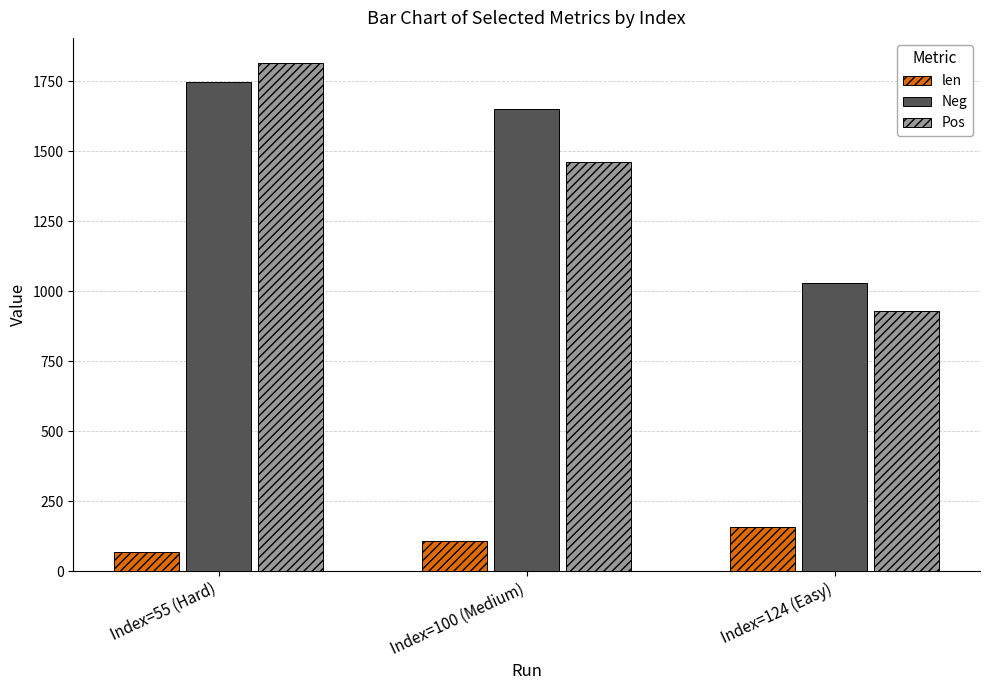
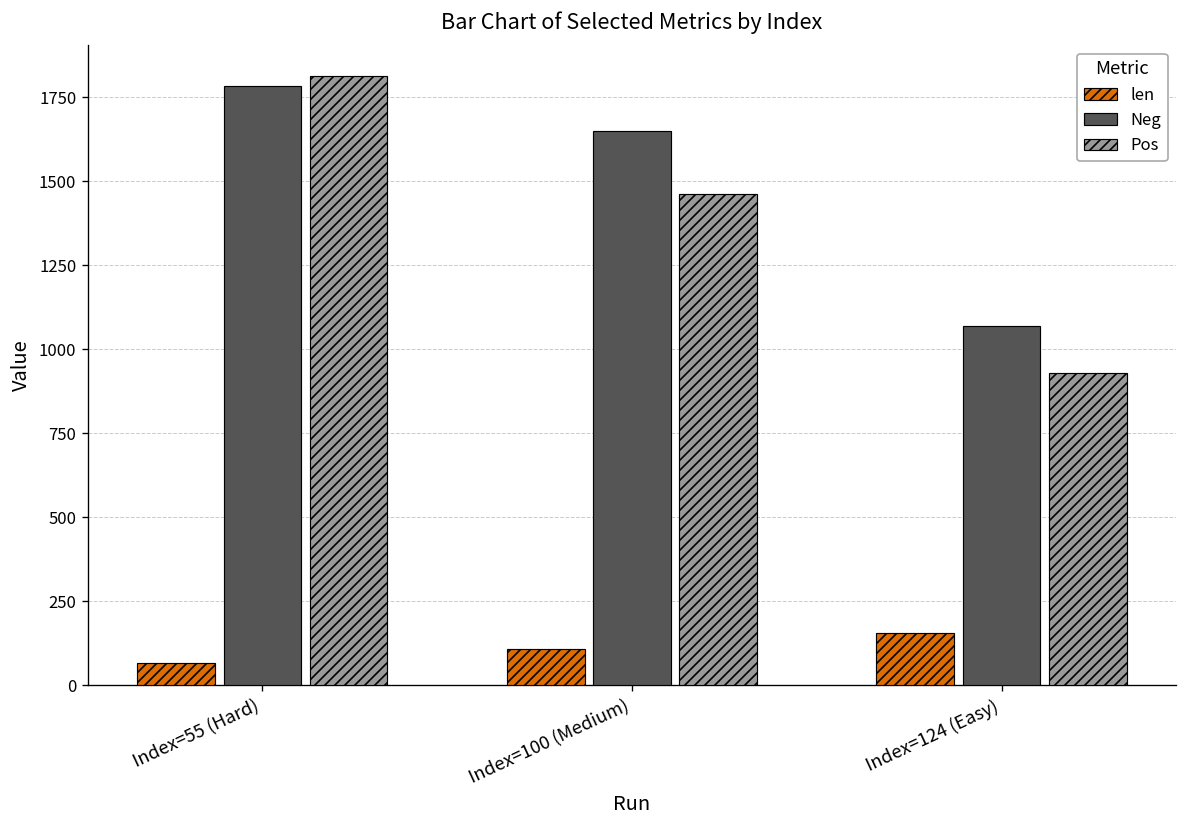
Neg, Index=55 (Hard): 1750 -> 1790
Neg, Index=124 (Easy): 1030 -> 1070
